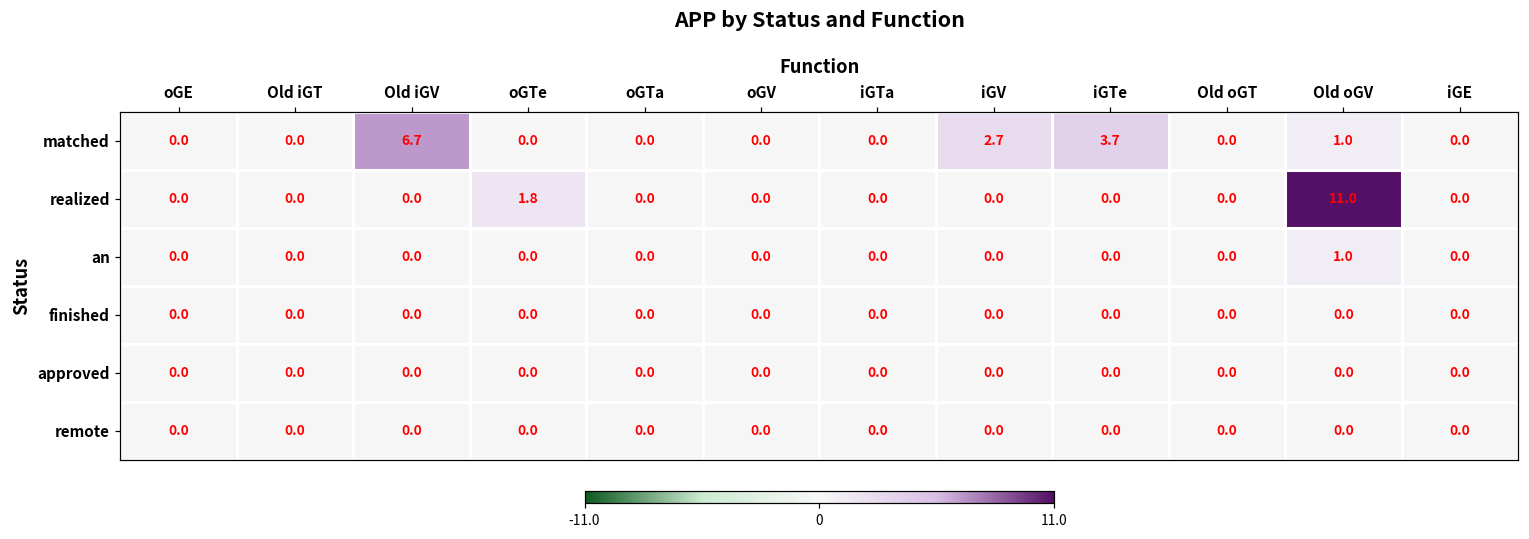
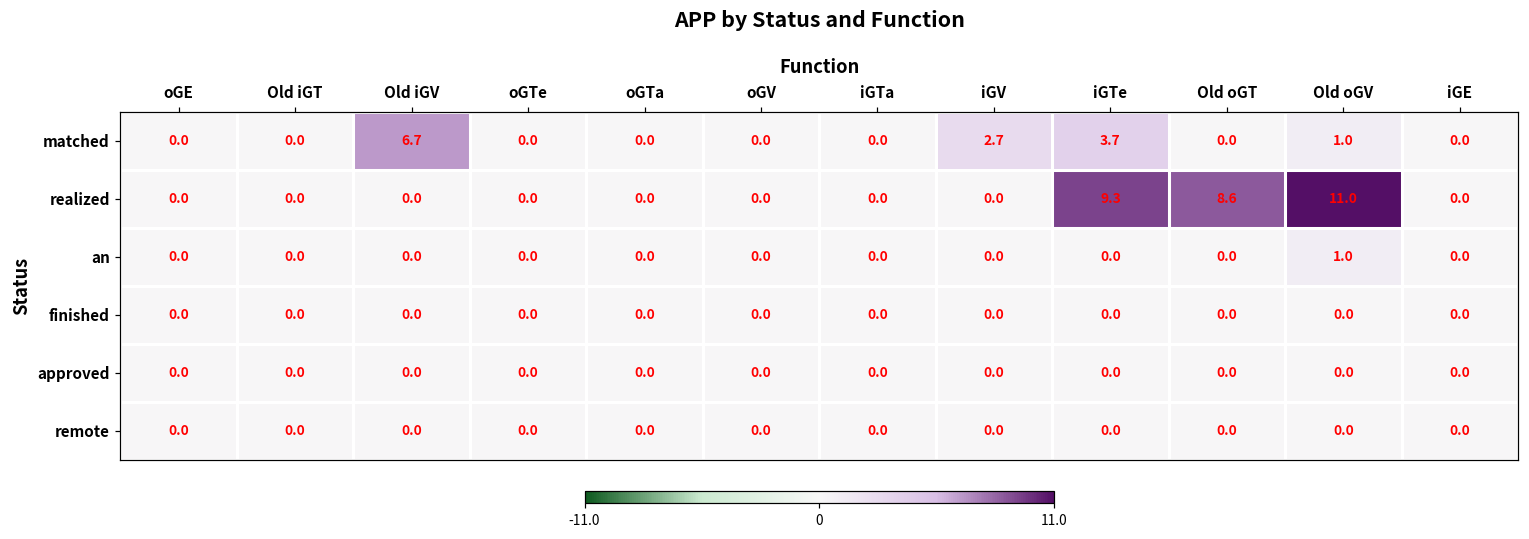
realized, oGTe: 1.8 -> 0.0
realized, iGTe: 0.0 -> 9.3
realized, Old oGT: 0.0 -> 8.6
